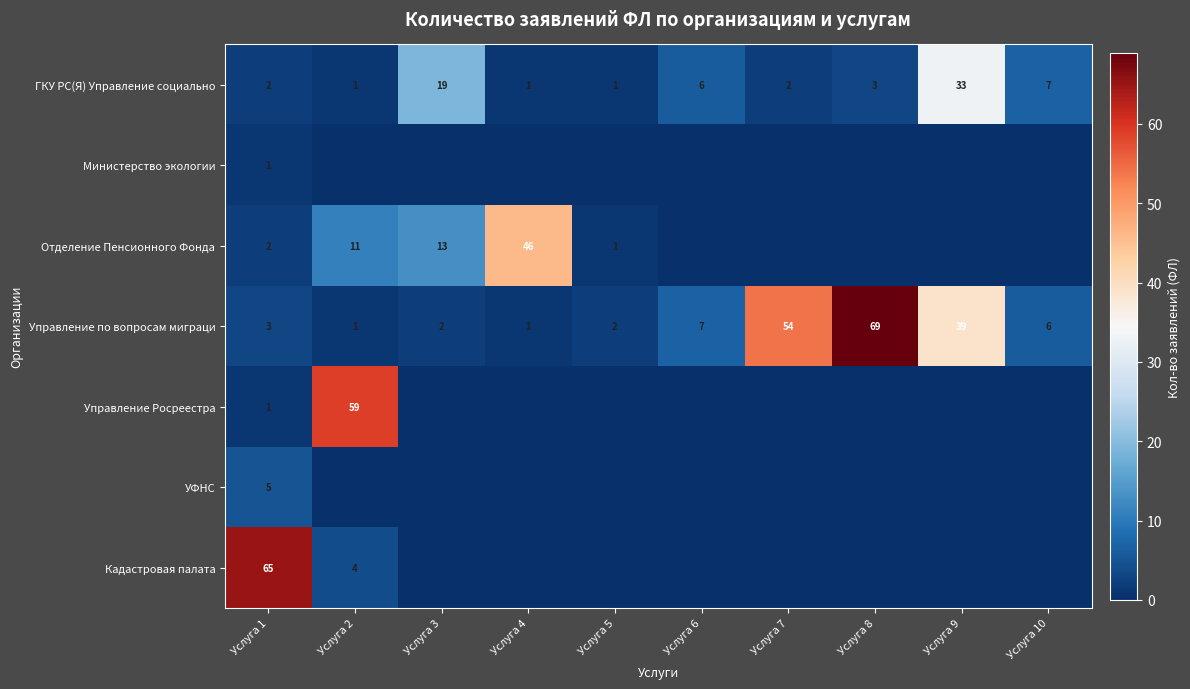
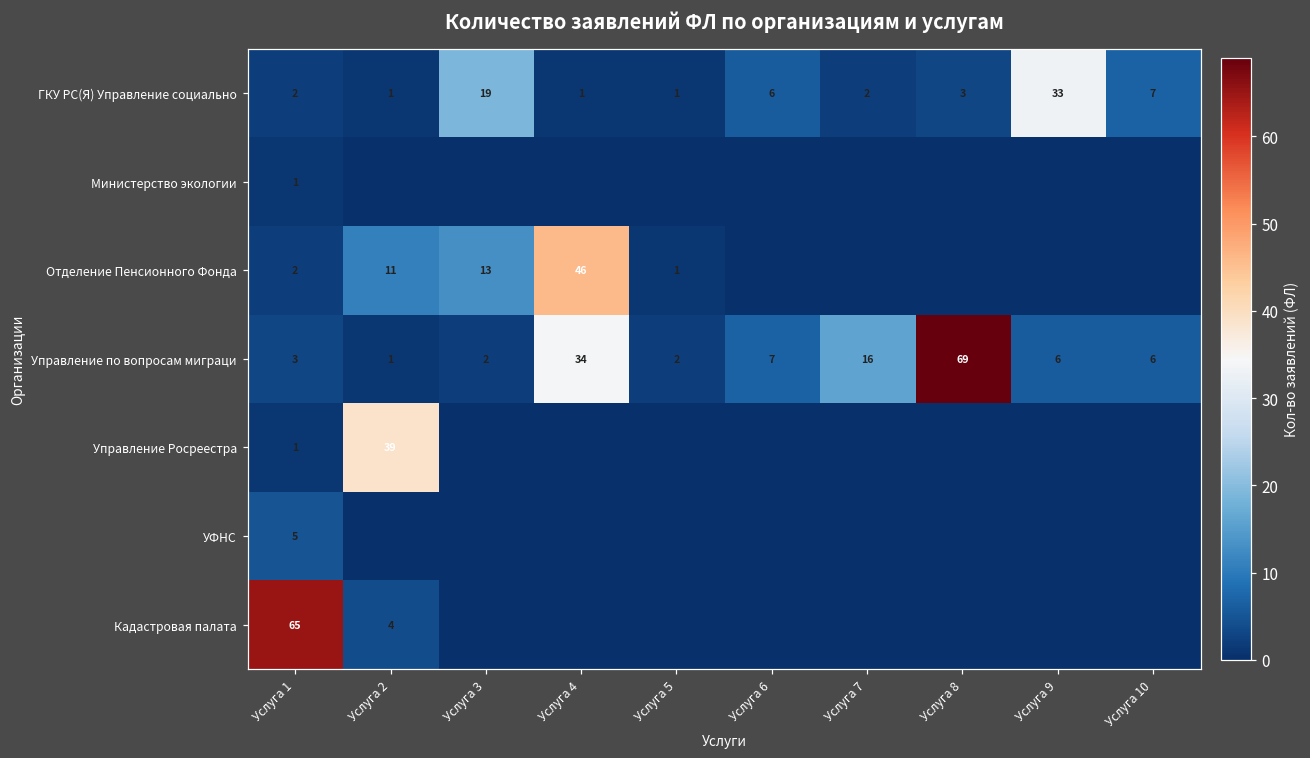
Управление по вопросам миграци, Услуга 4: 1 -> 34
Управление по вопросам миграци, Услуга 7: 54 -> 16
Управление по вопросам миграци, Услуга 9: 39 -> 6
Управление Росреестра, Услуга 2: 59 -> 39
